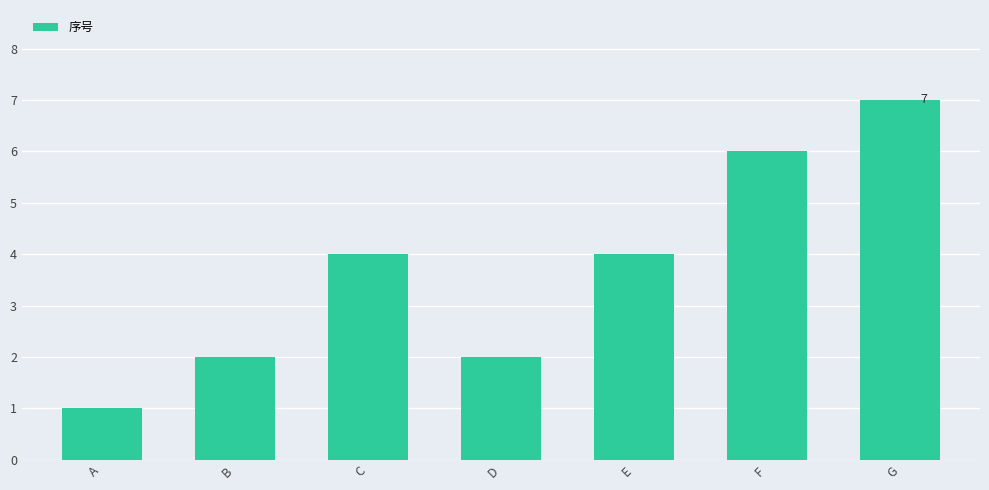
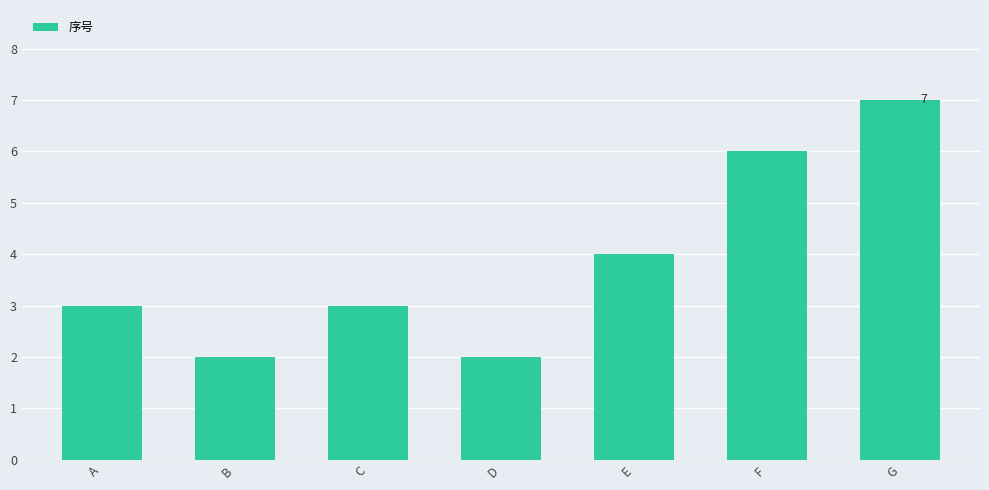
A: 1 -> 3
C: 4 -> 3
